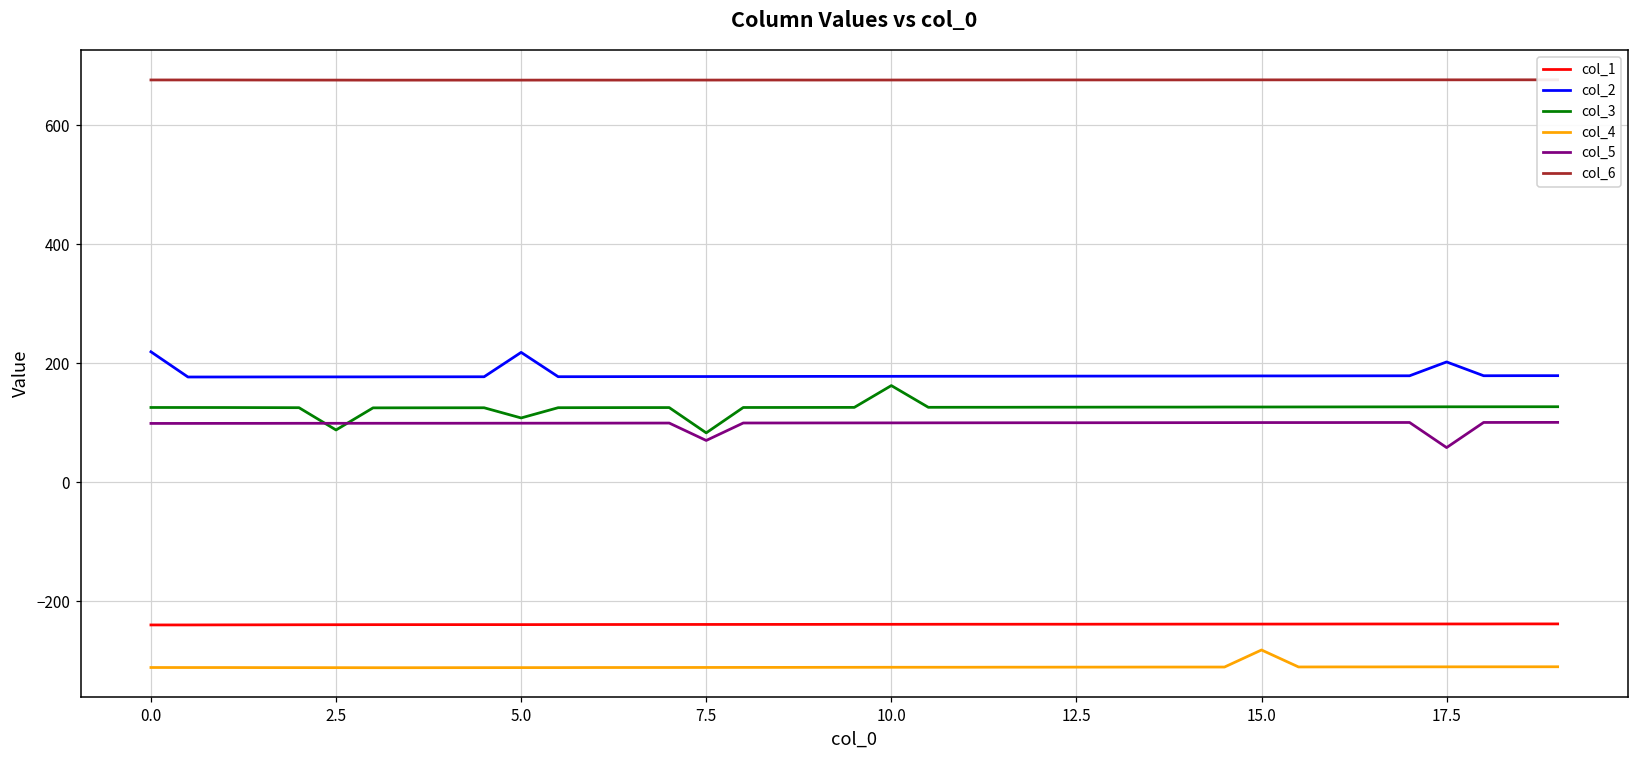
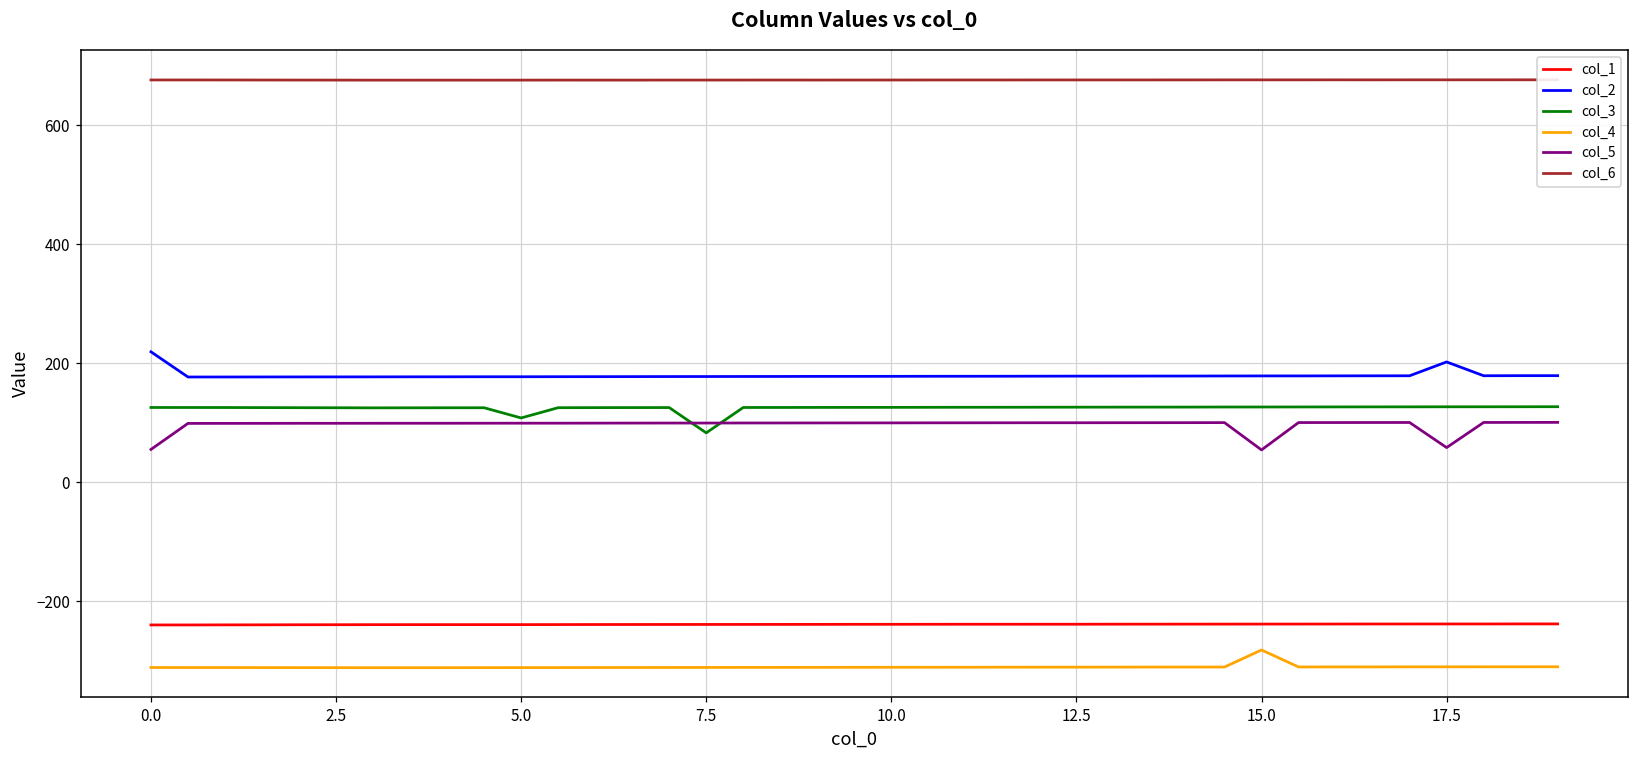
col_5, 0.0: 100 -> 60
col_3, 2.5: 90 -> 130
col_2, 5.0: 220 -> 180
col_5, 7.5: 70 -> 100
col_3, 10.0: 160 -> 130
col_5, 15.0: 100 -> 50
